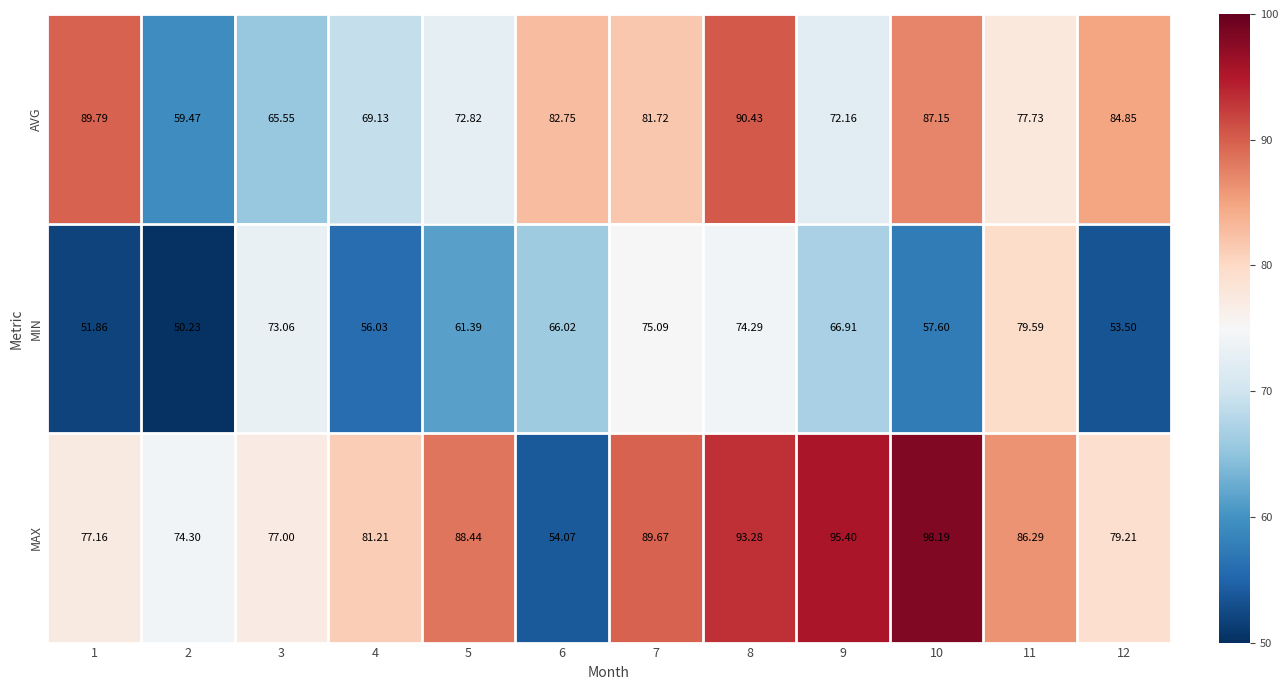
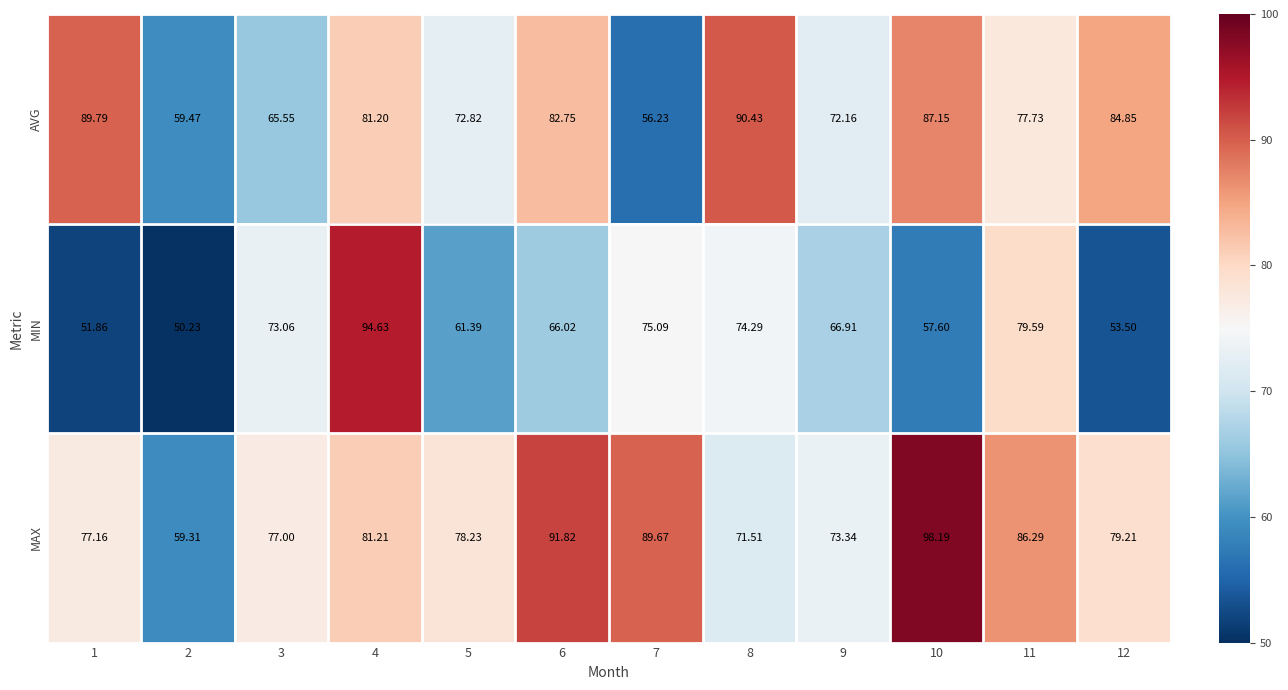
AVG, 4: 69.13 -> 81.20
AVG, 7: 81.72 -> 56.23
MIN, 4: 56.03 -> 94.63
MAX, 2: 74.30 -> 59.31
MAX, 5: 88.44 -> 78.23
MAX, 6: 54.07 -> 91.82
MAX, 8: 93.28 -> 71.51
MAX, 9: 95.40 -> 73.34
